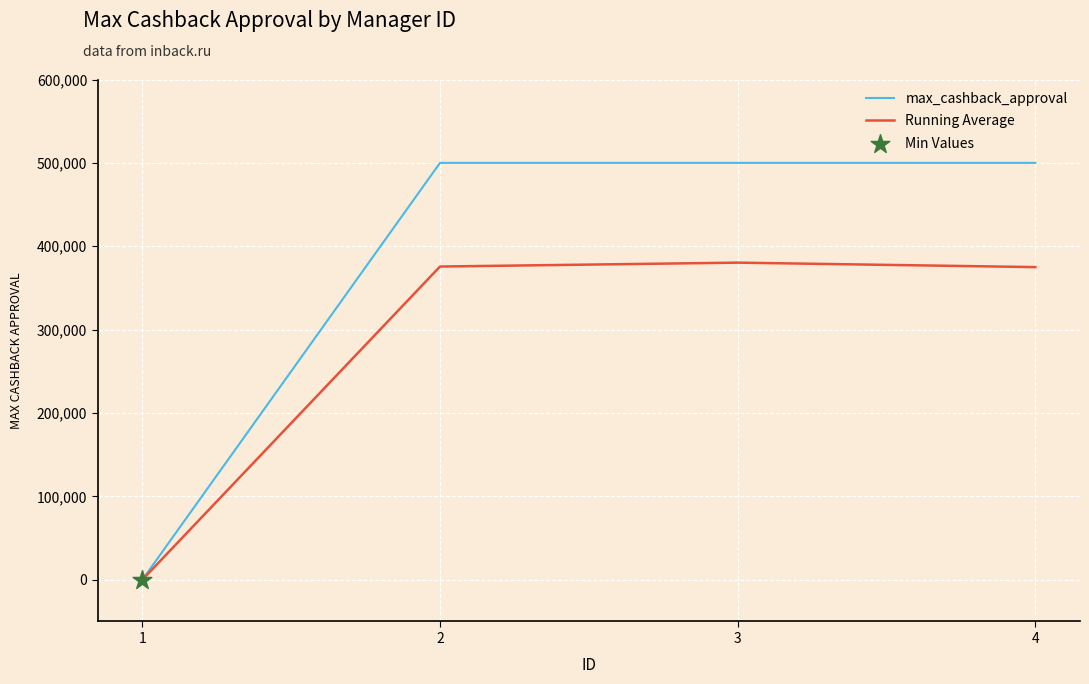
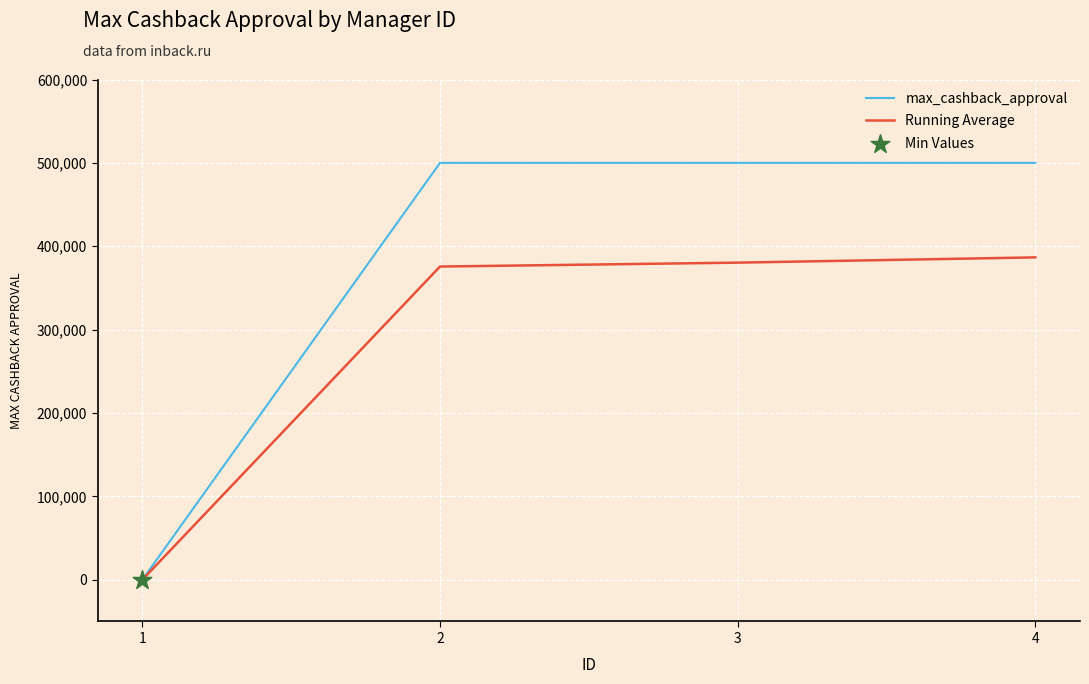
Running Average, 4: 380,000 -> 390,000
